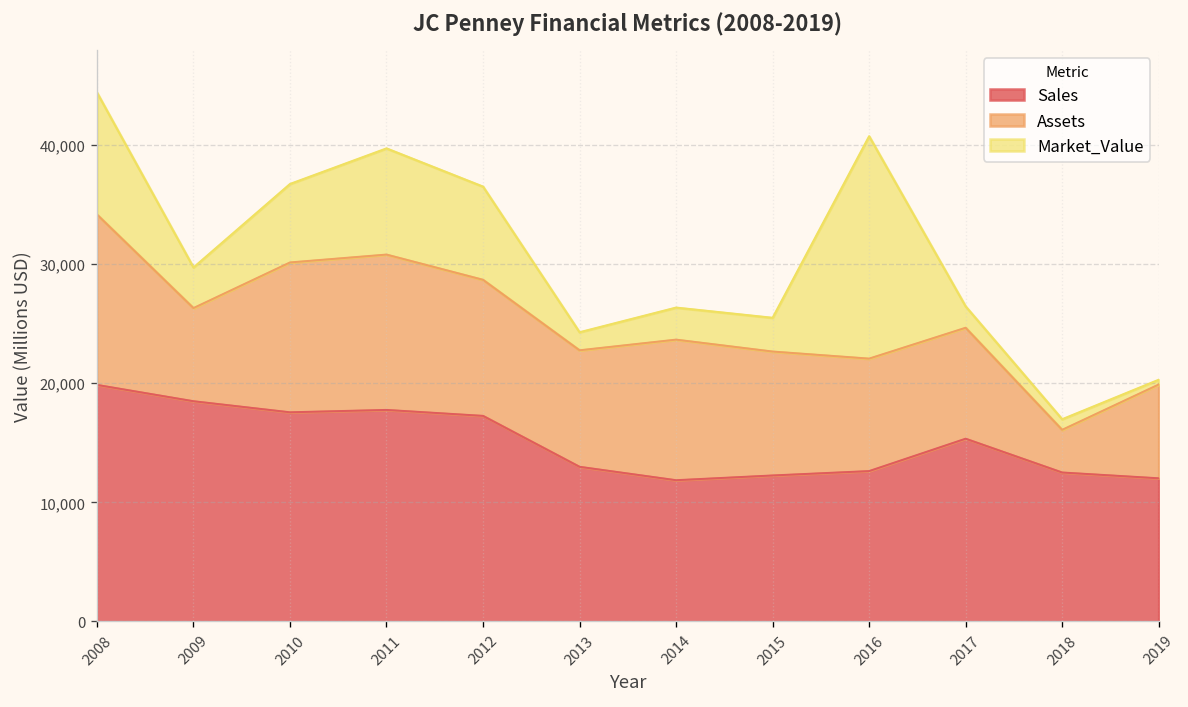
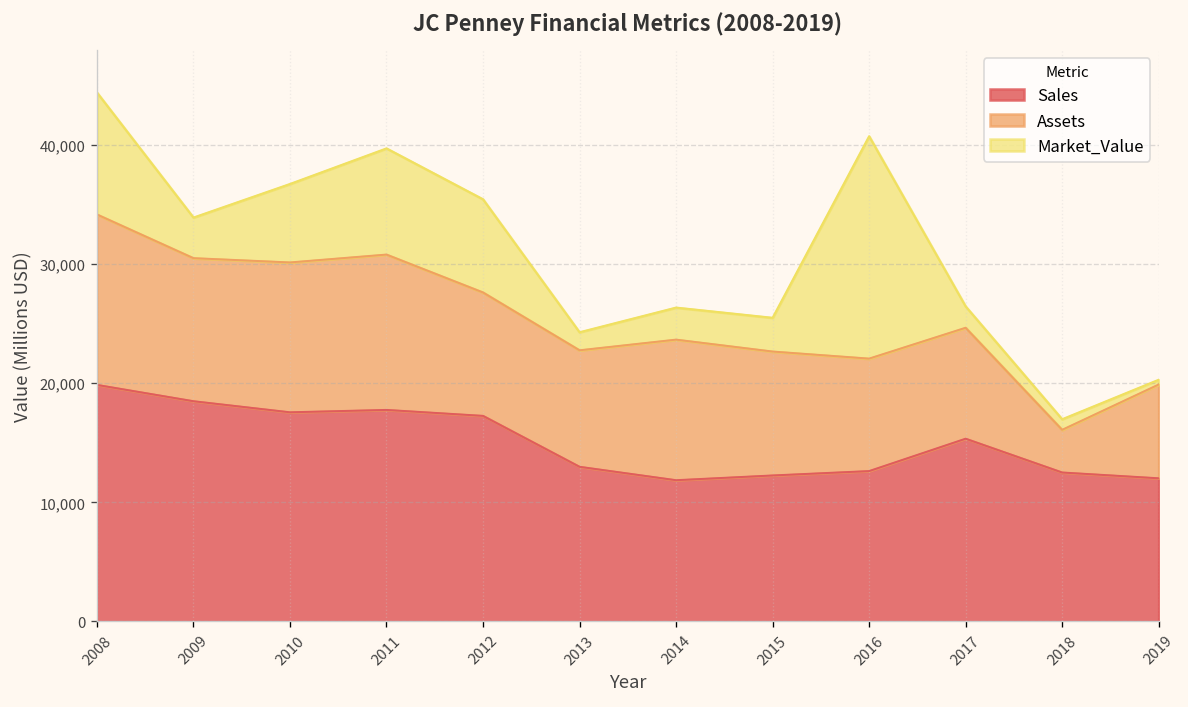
Assets, 2009: 8,000 -> 12,000
Assets, 2012: 11,000 -> 10,000
